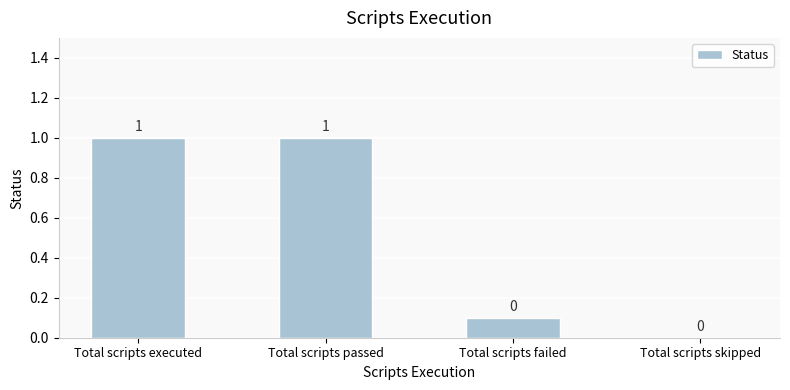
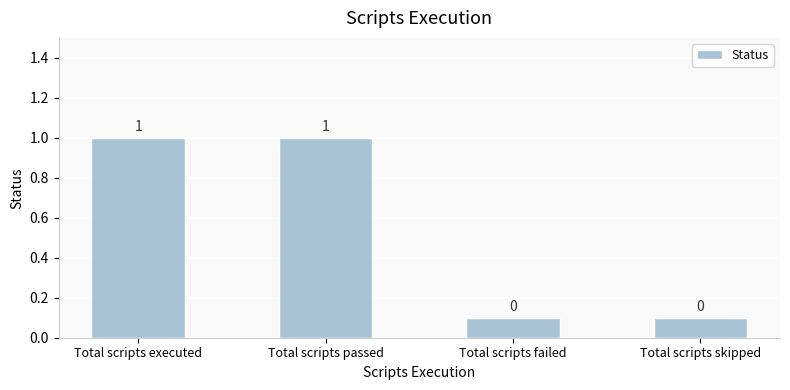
Total scripts skipped: 0.0 -> 0.1
